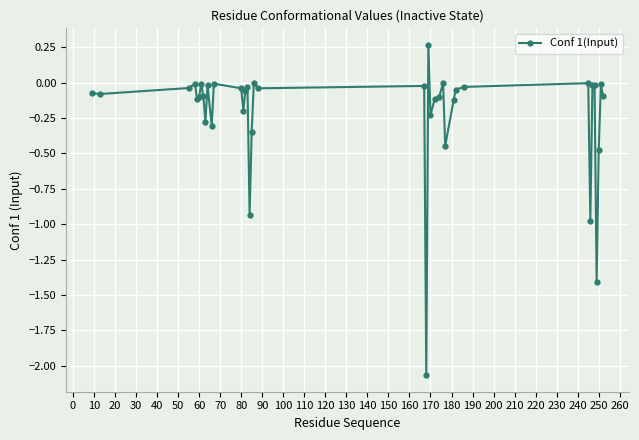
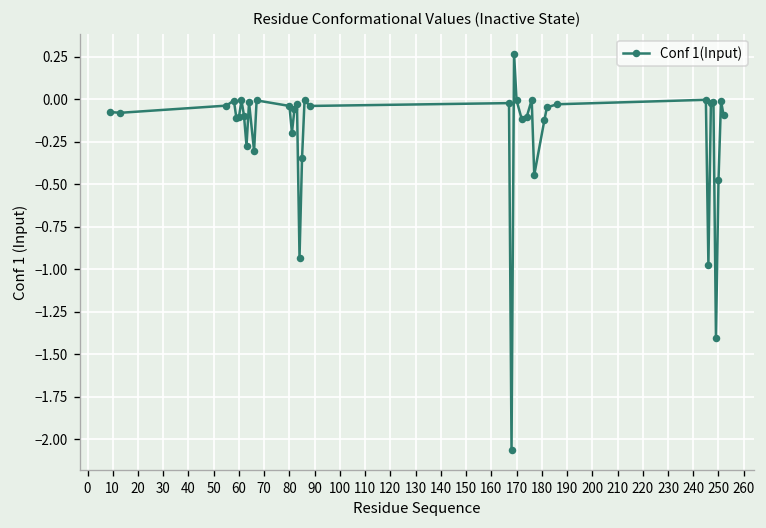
170: -0.23 -> -0.01
